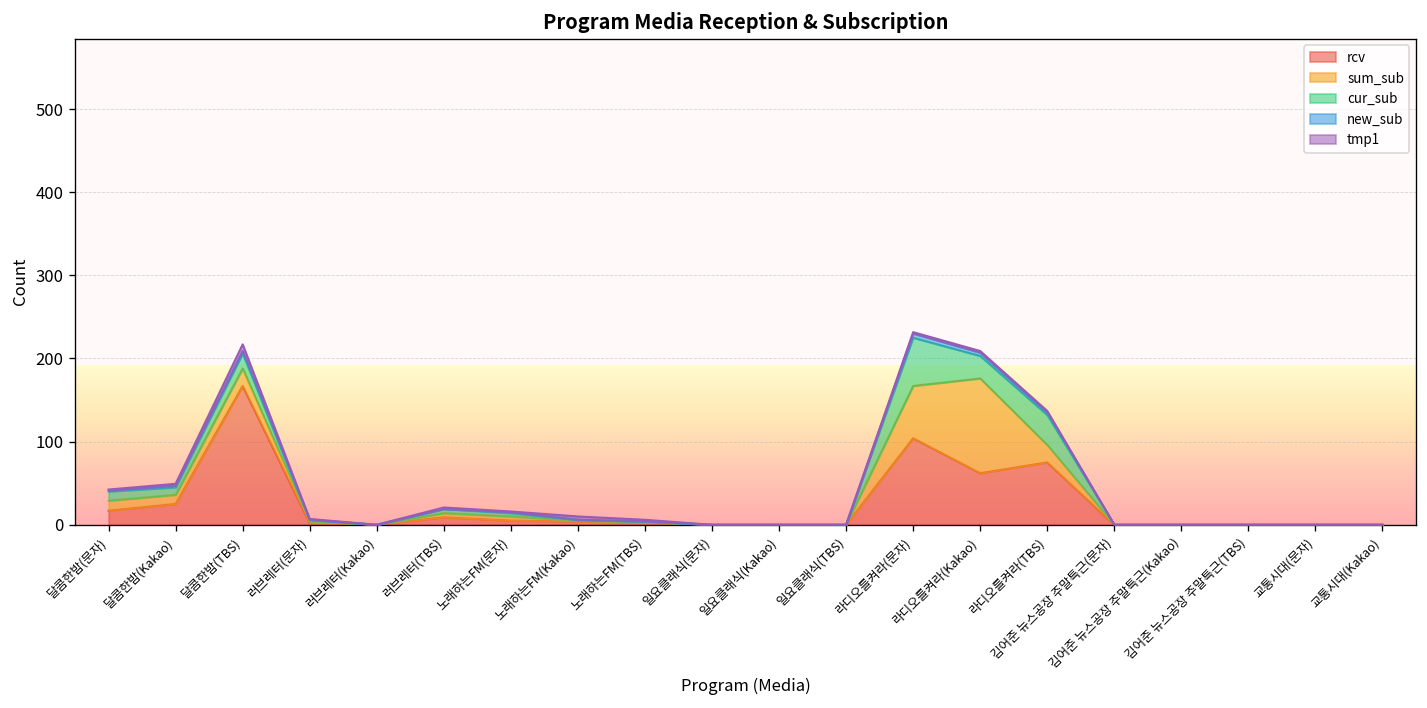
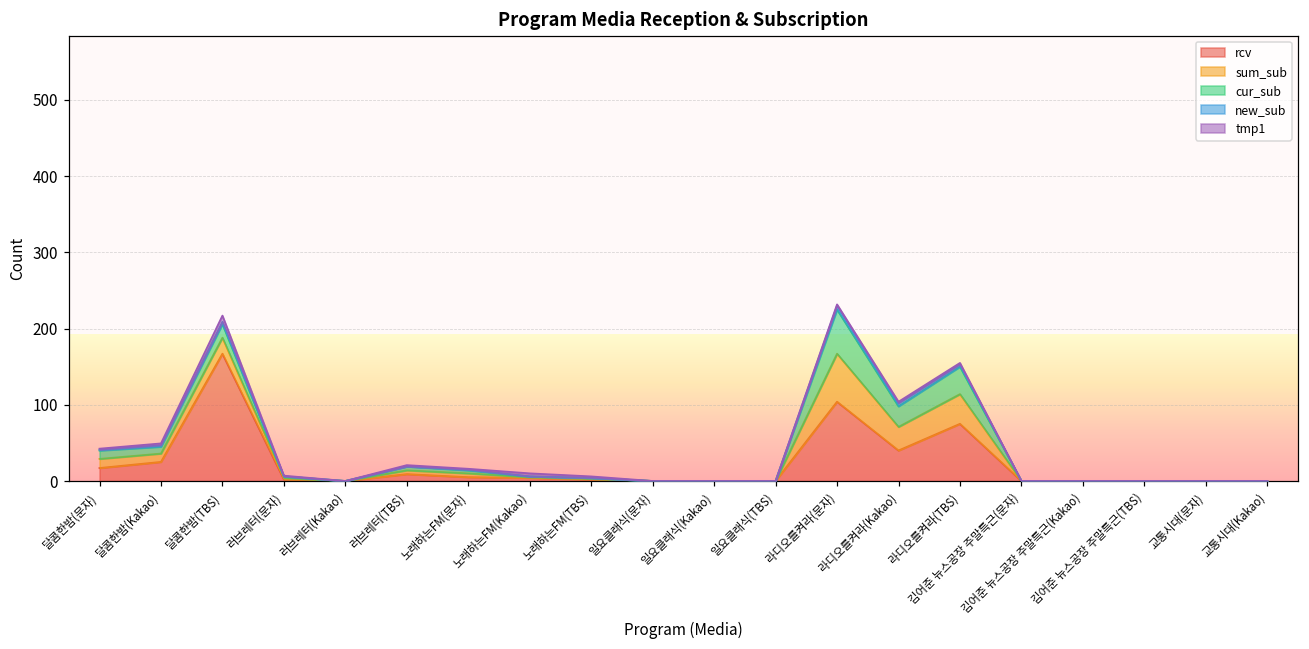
rcv, 라디오를켜라(Kakao): 60 -> 40
sum_sub, 라디오를켜라(Kakao): 110 -> 30
sum_sub, 라디오를켜라(TBS): 20 -> 40
